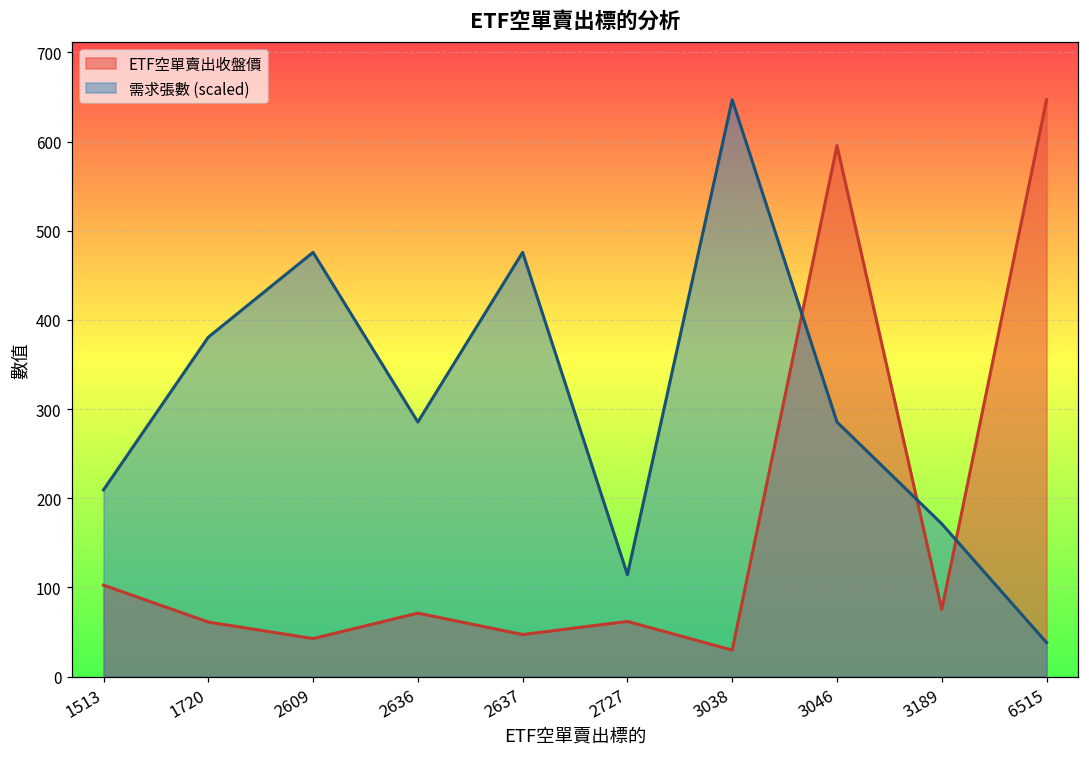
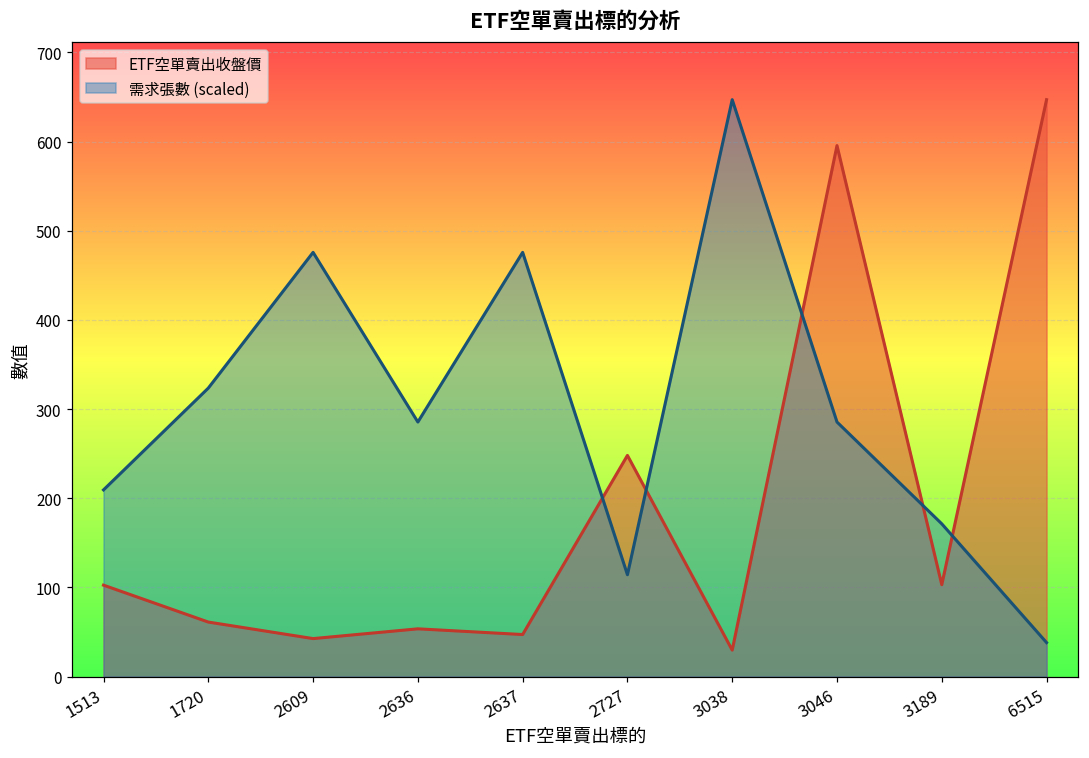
需求張數 (scaled), 1720: 380 -> 320
ETF空單賣出收盤價, 2636: 70 -> 50
ETF空單賣出收盤價, 2727: 60 -> 250
ETF空單賣出收盤價, 3189: 80 -> 100
